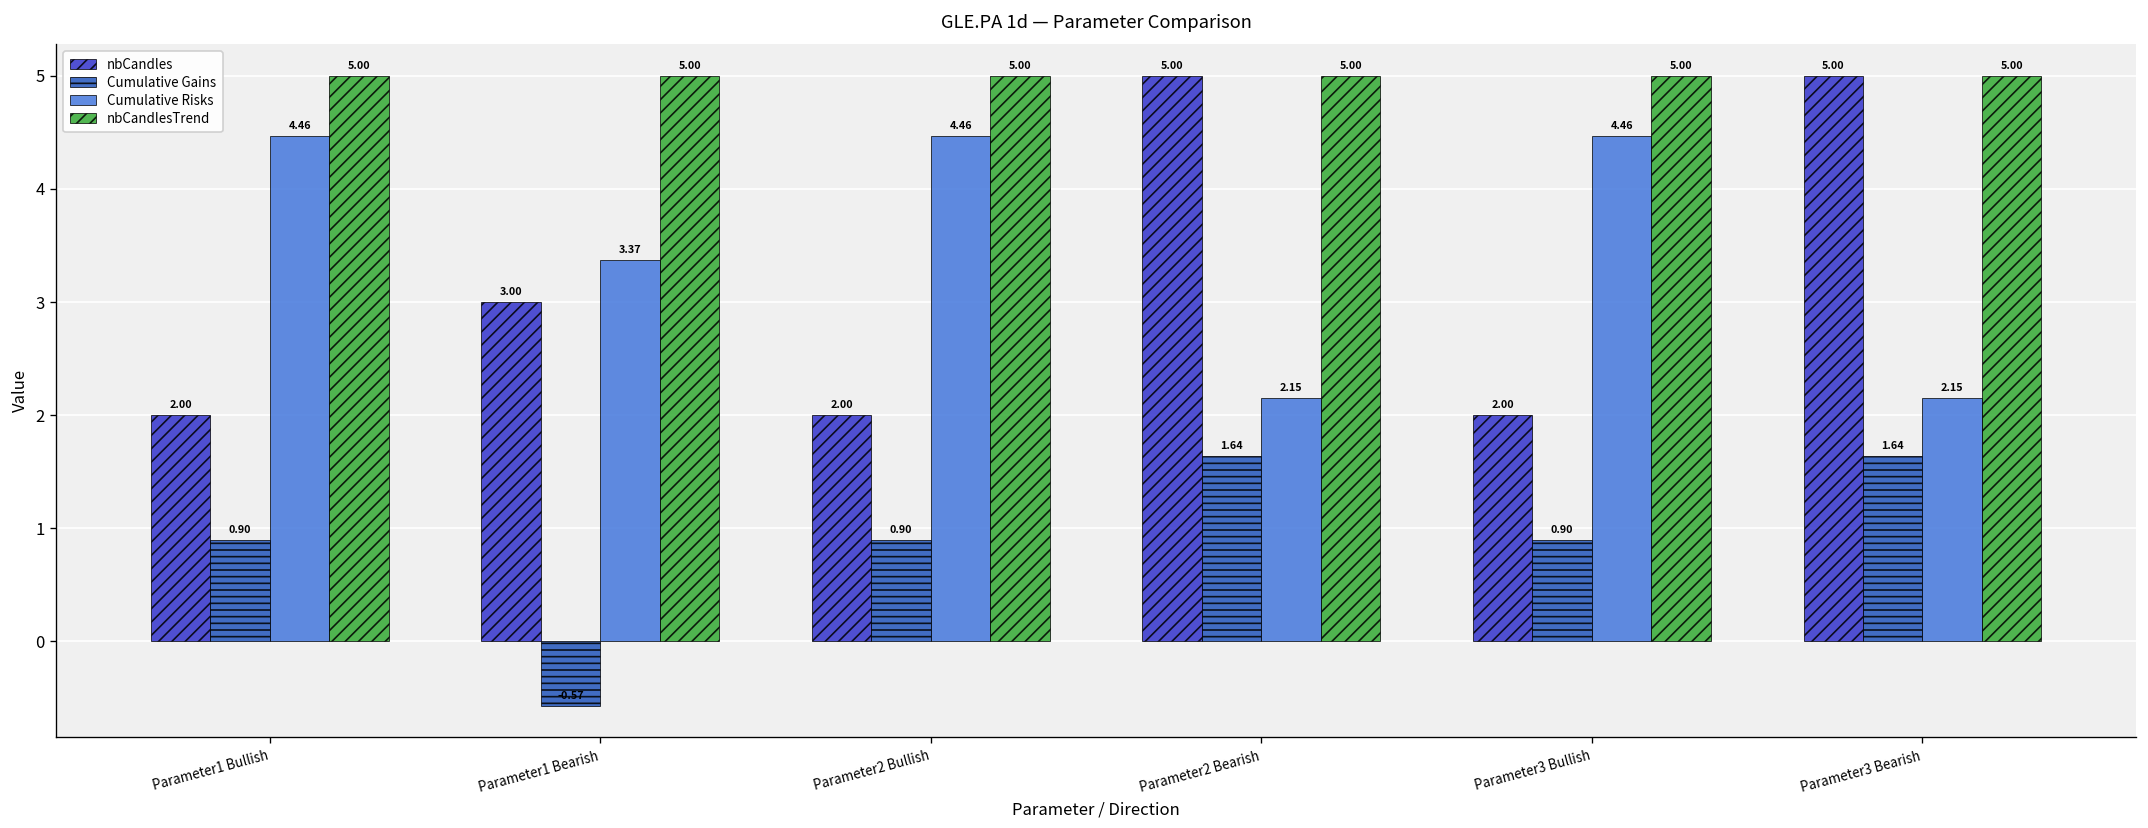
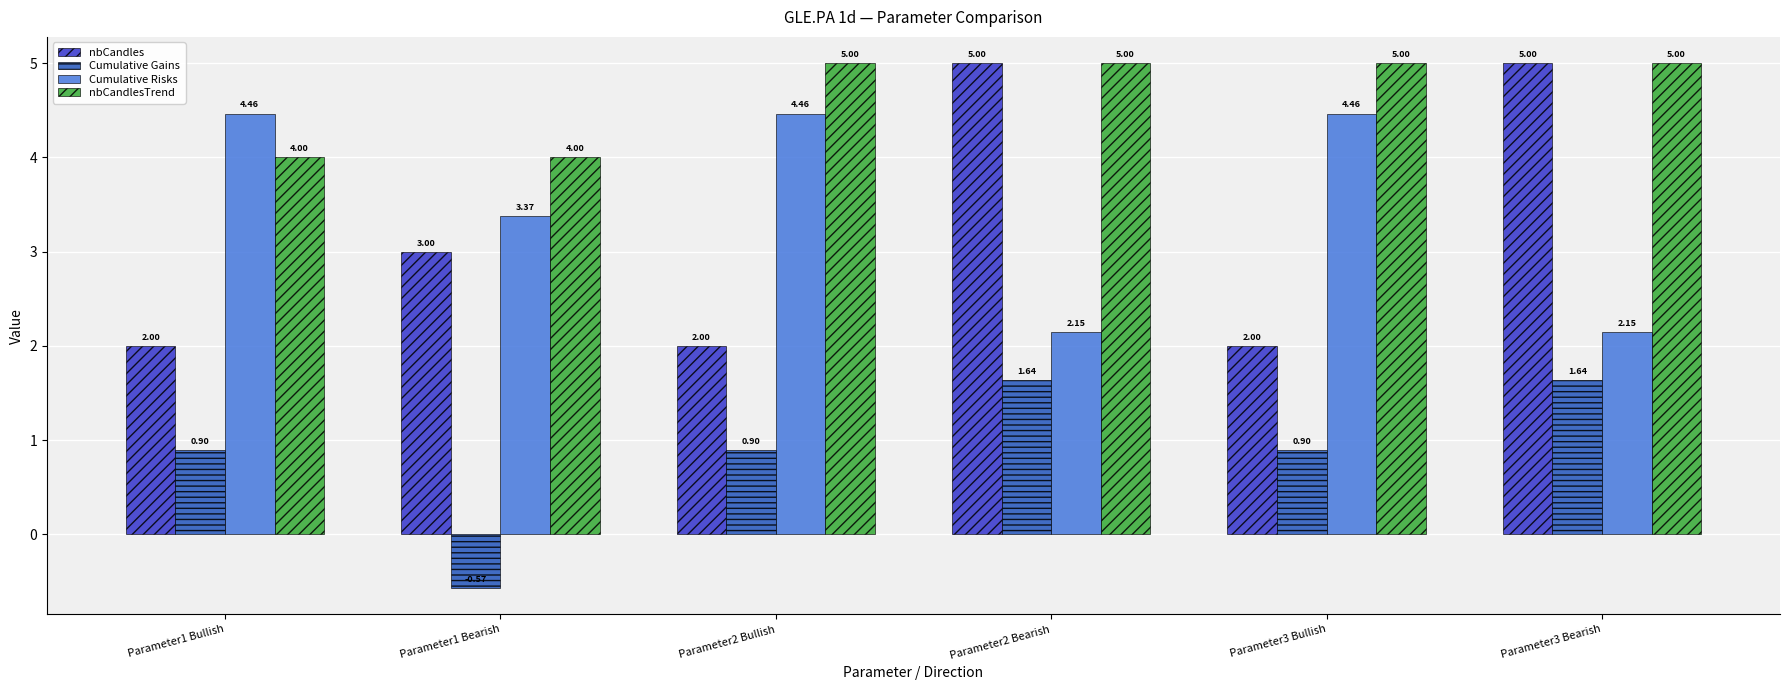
nbCandlesTrend, Parameter1 Bullish: 5.00 -> 4.00
nbCandlesTrend, Parameter1 Bearish: 5.00 -> 4.00
